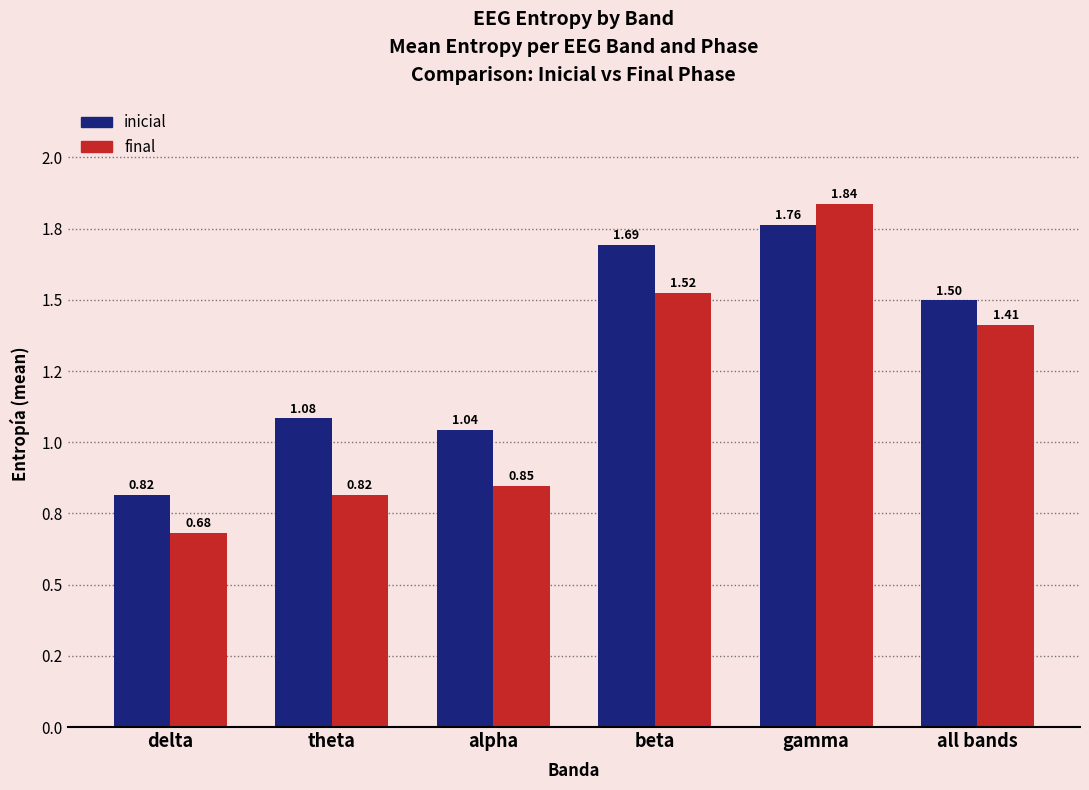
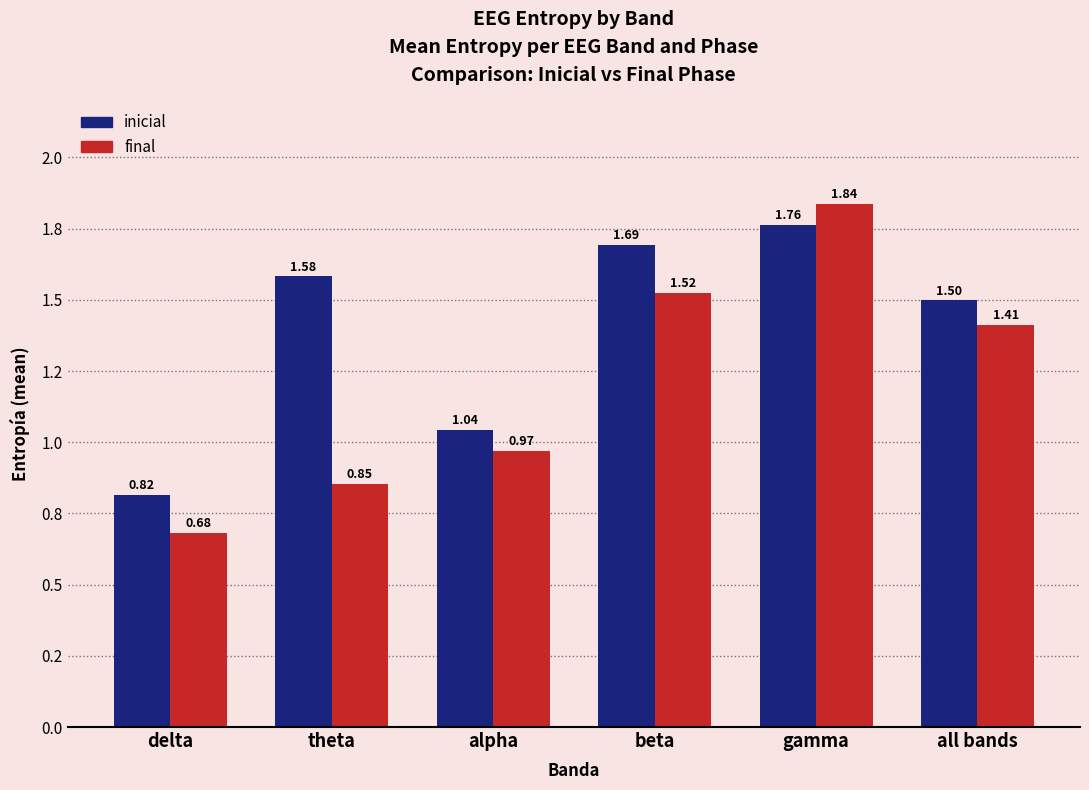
inicial, theta: 1.08 -> 1.58
final, theta: 0.82 -> 0.85
final, alpha: 0.85 -> 0.97
